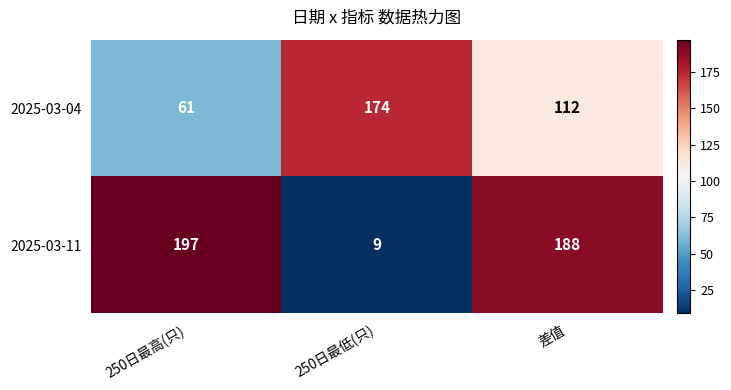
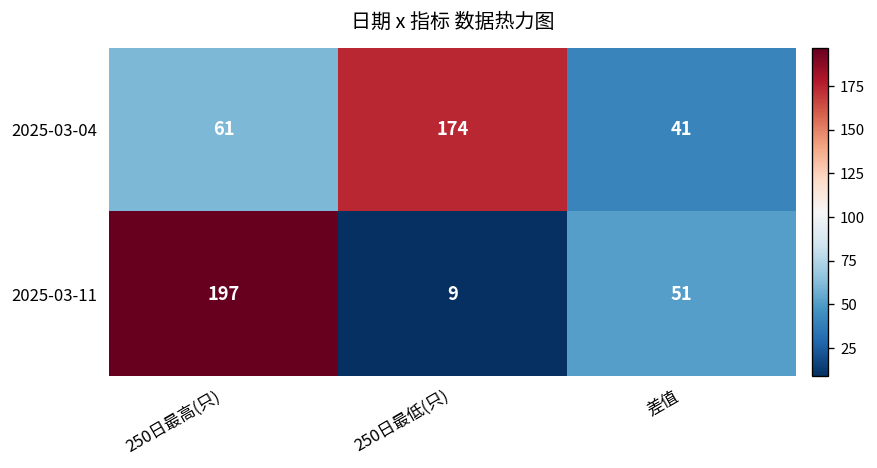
2025-03-04, 差值: 112 -> 41
2025-03-11, 差值: 188 -> 51
